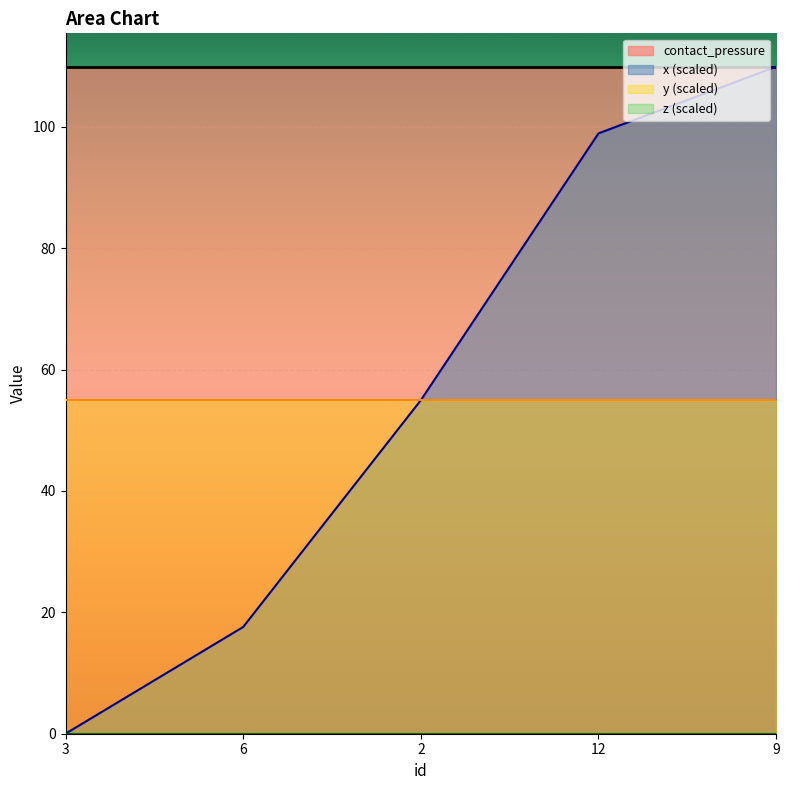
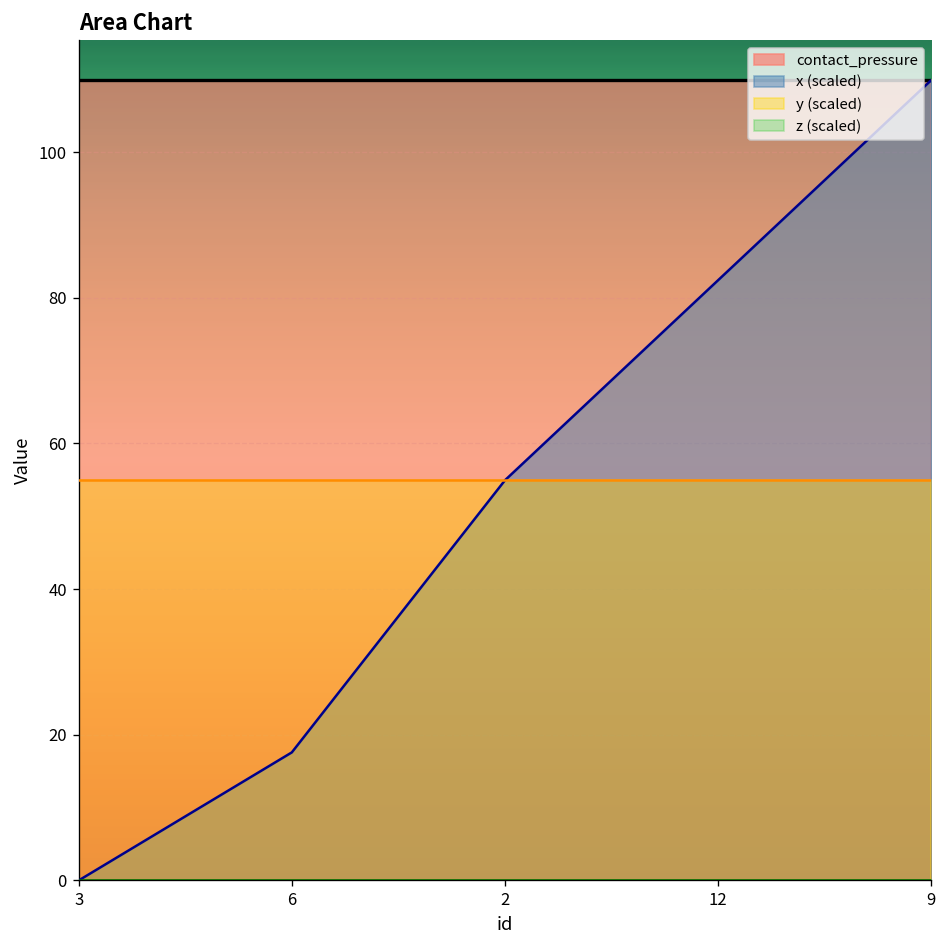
x (scaled), 12: 99 -> 82
